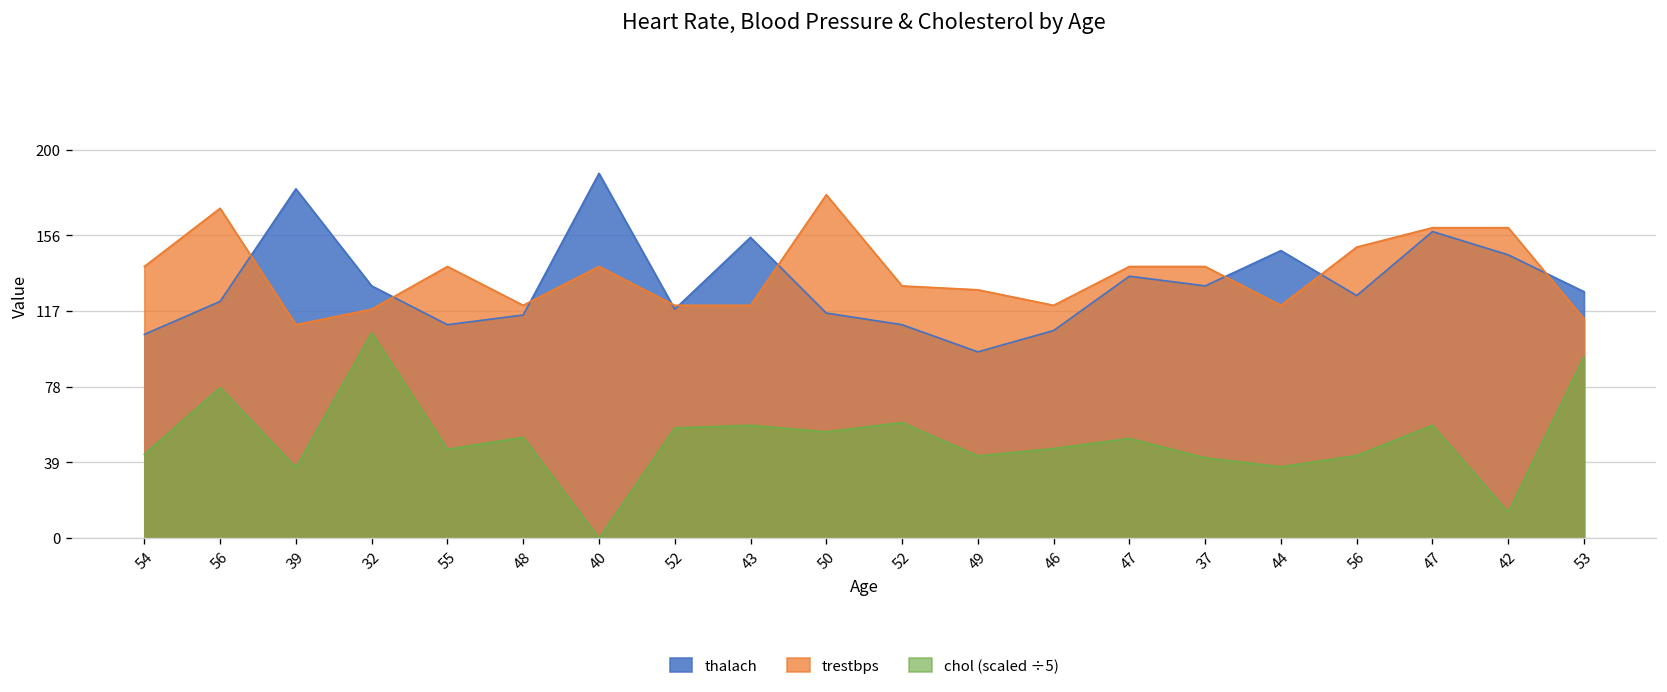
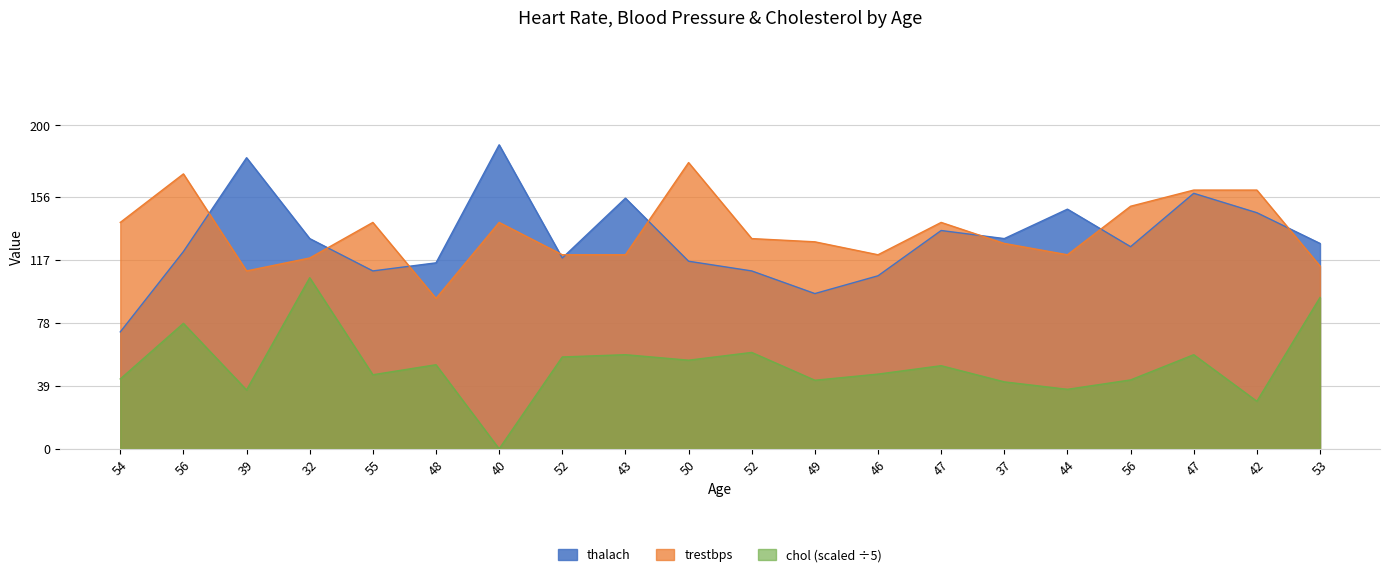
thalach, 54: 105 -> 72
trestbps, 48: 120 -> 93
trestbps, 37: 140 -> 127
chol (scaled ÷5), 42: 13 -> 29
